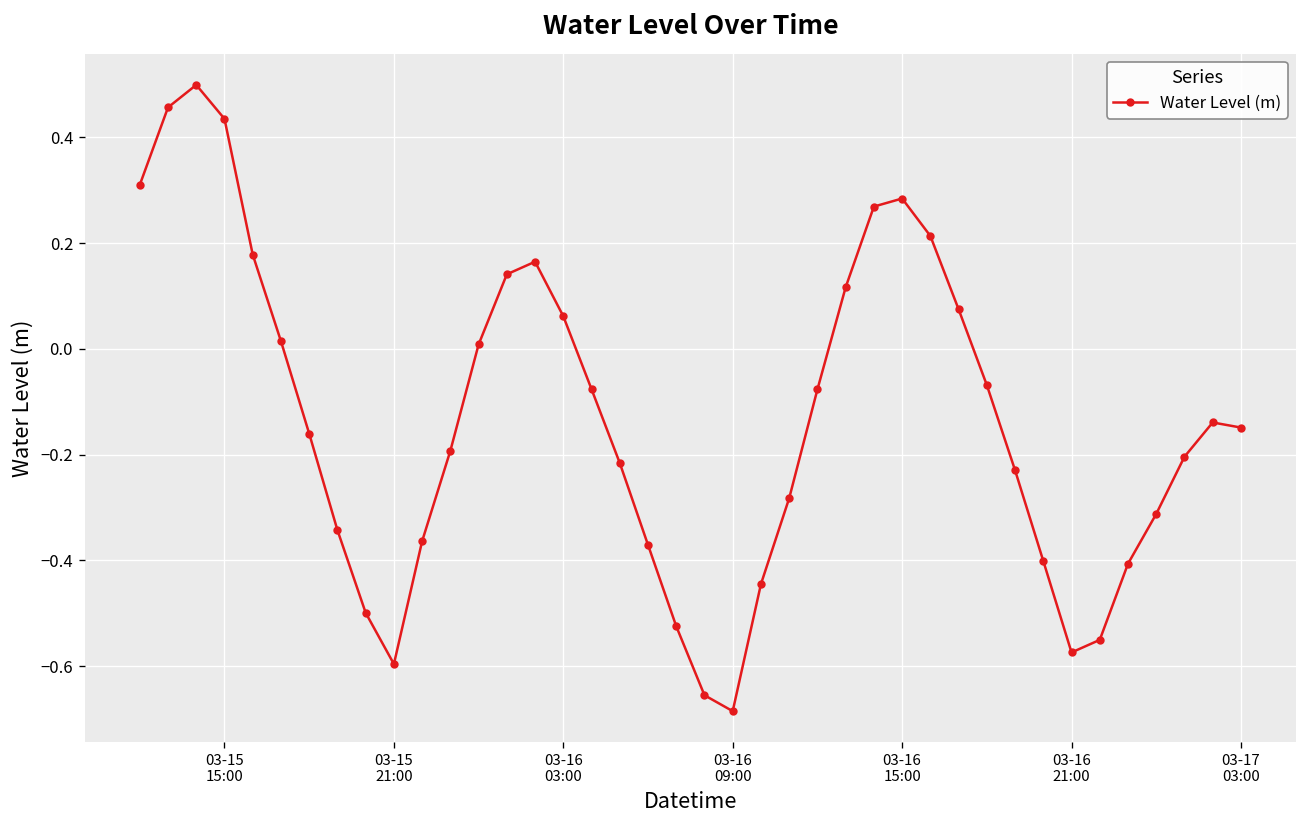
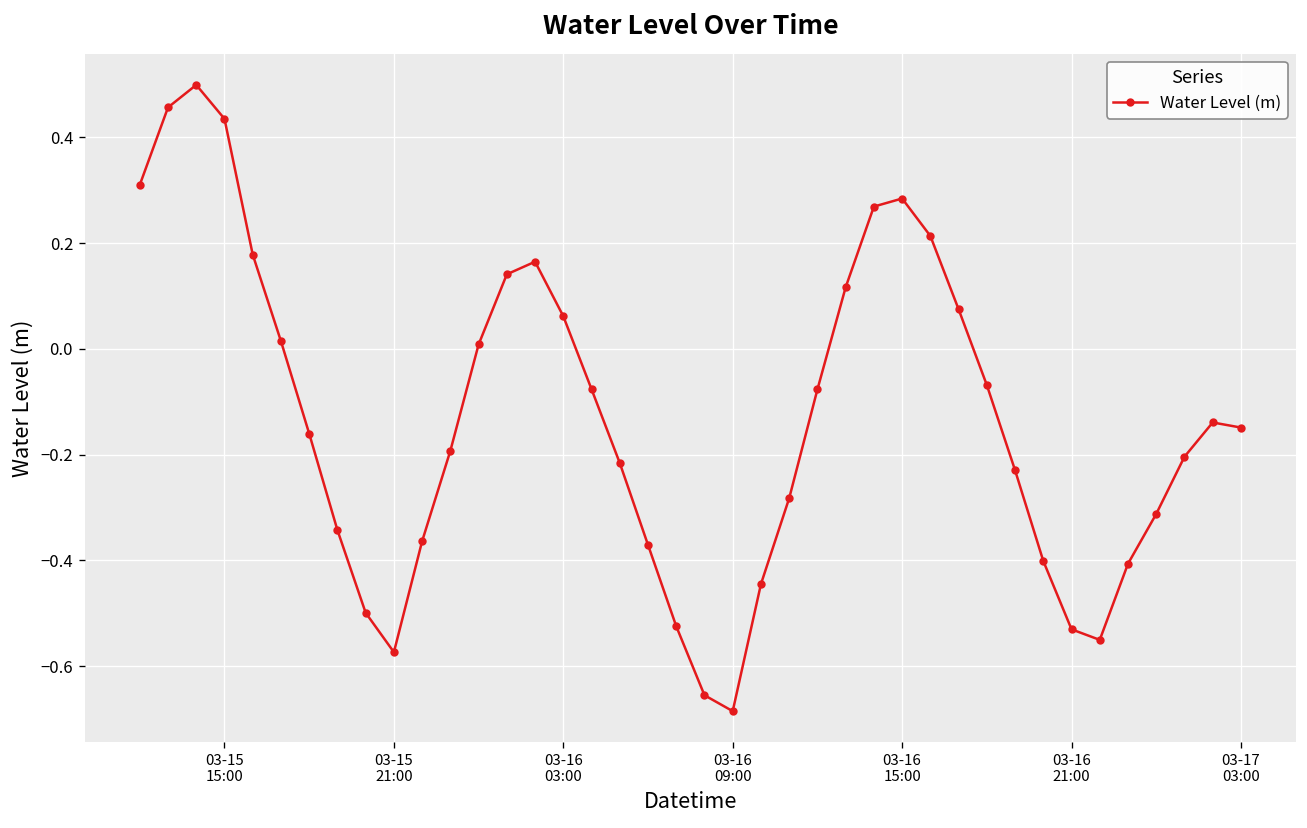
03-15 21:00: -0.60 -> -0.57
03-16 21:00: -0.57 -> -0.53
